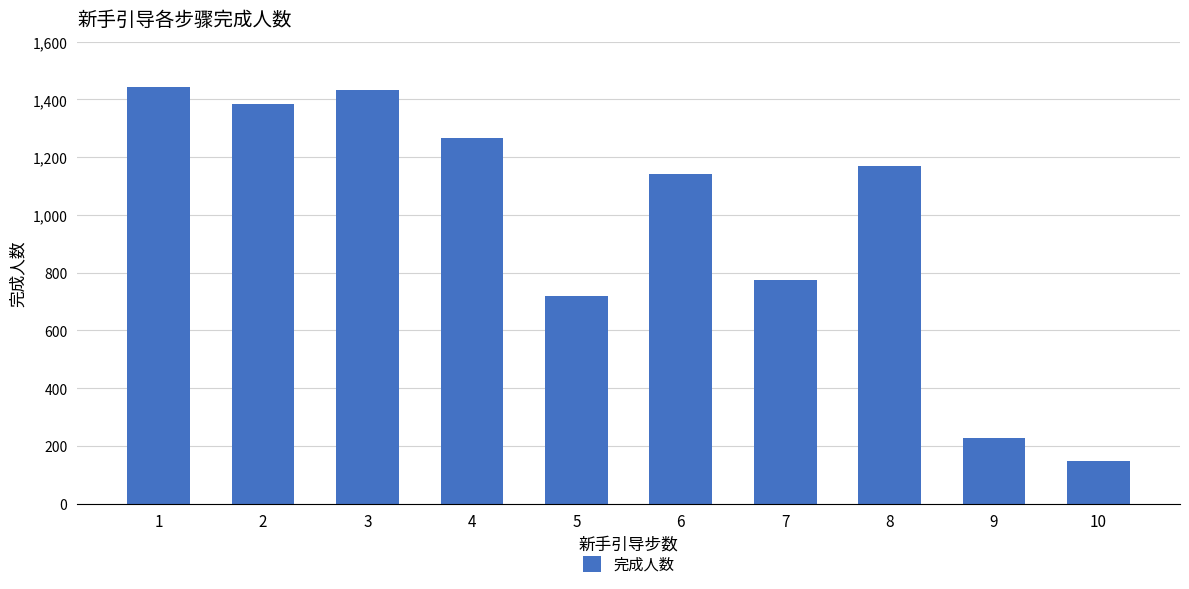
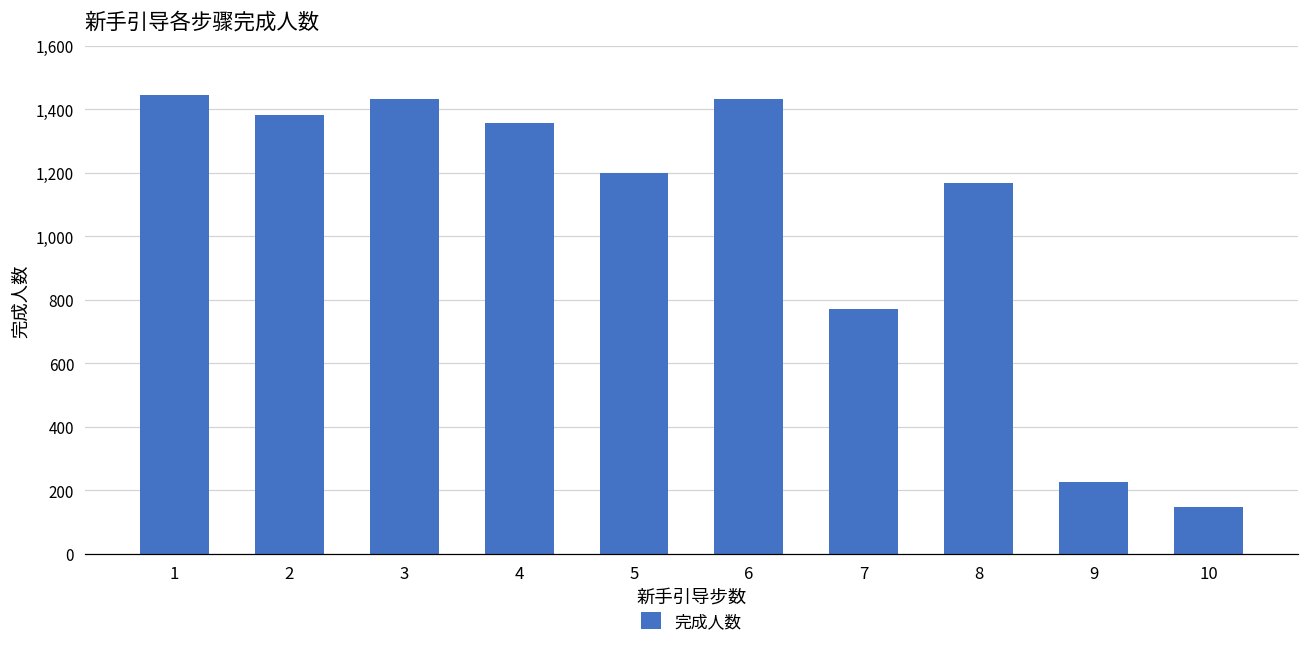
4: 1,270 -> 1,360
5: 720 -> 1,200
6: 1,140 -> 1,430
